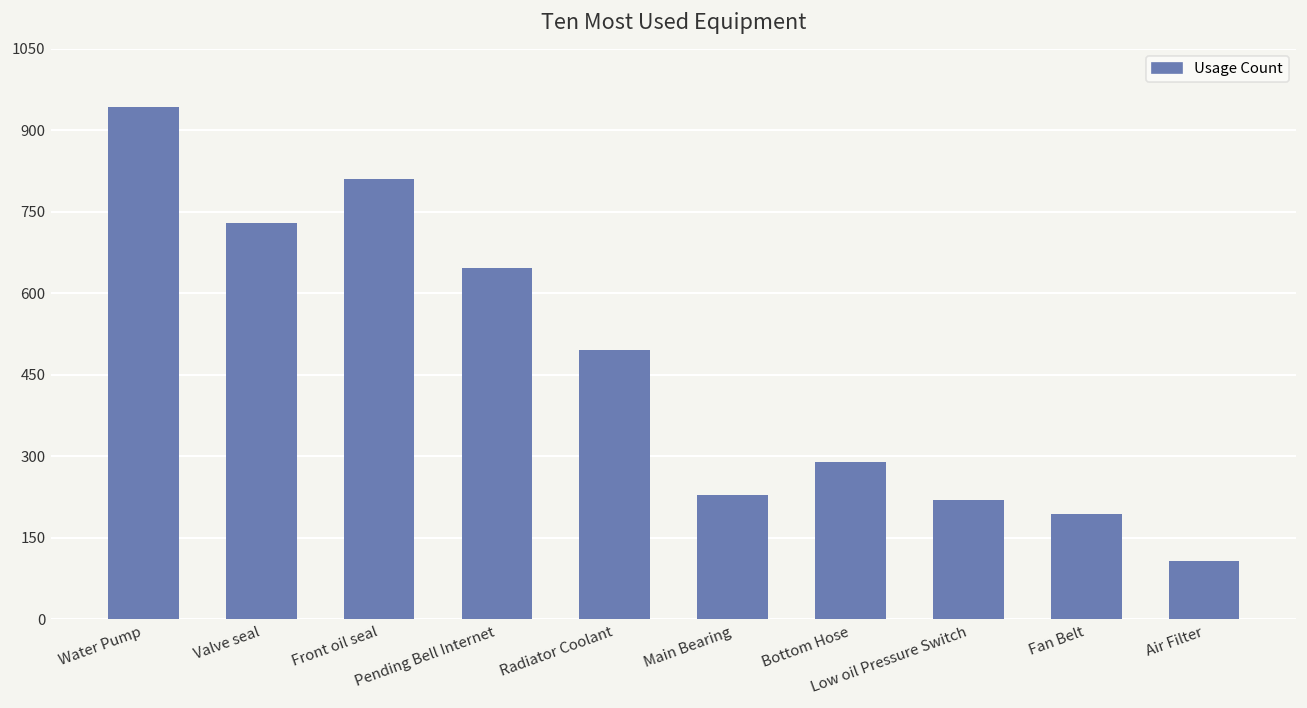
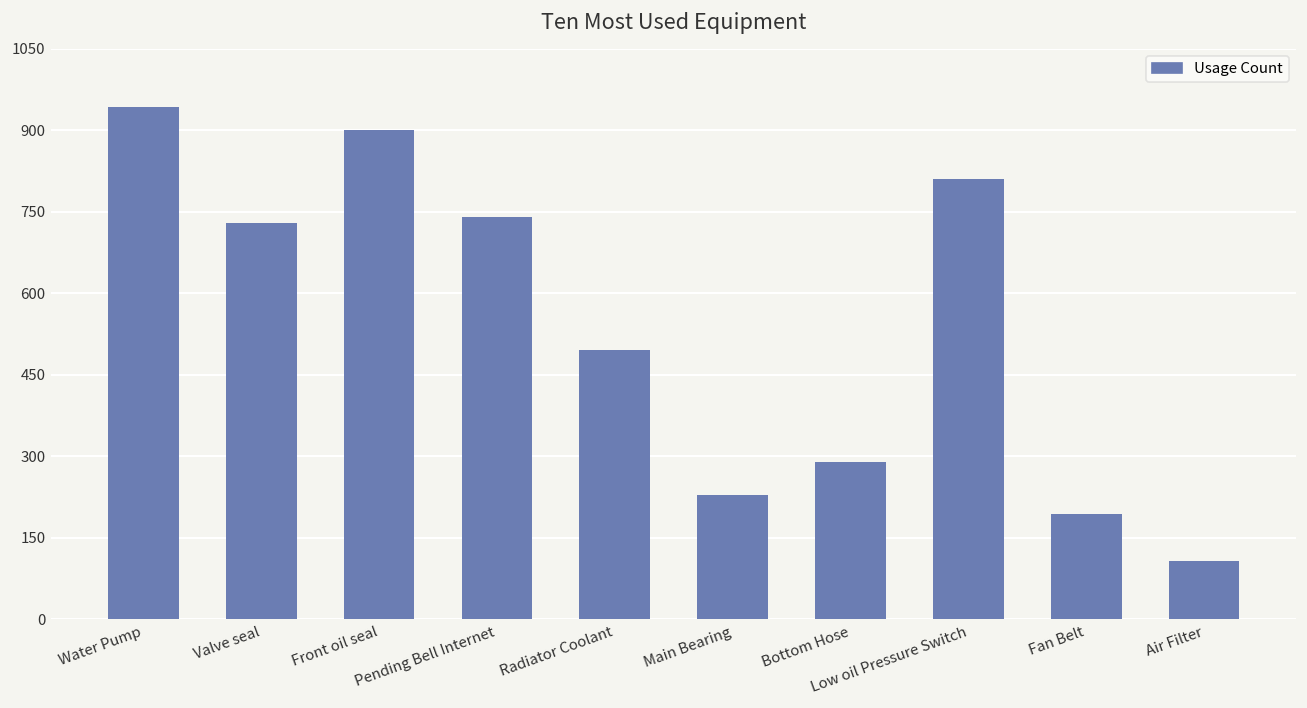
Front oil seal: 810 -> 900
Pending Bell Internet: 650 -> 740
Low oil Pressure Switch: 220 -> 810
